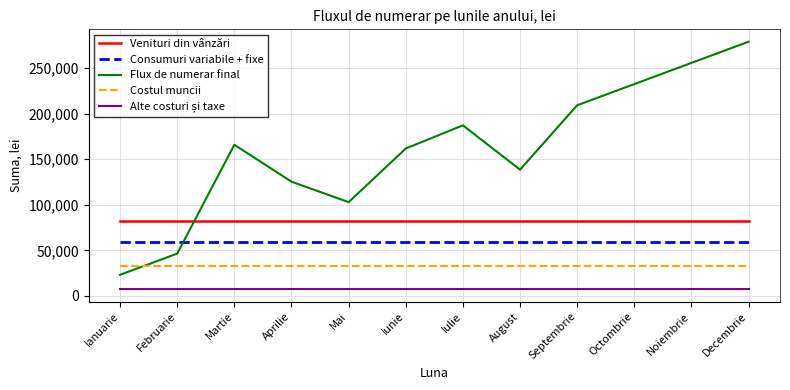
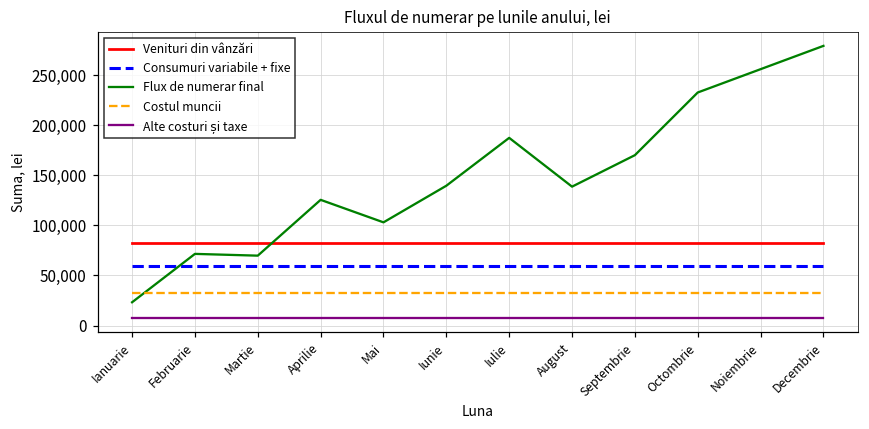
Flux de numerar final, Februarie: 50,000 -> 70,000
Flux de numerar final, Martie: 170,000 -> 70,000
Flux de numerar final, Iunie: 160,000 -> 140,000
Flux de numerar final, Septembrie: 210,000 -> 170,000
